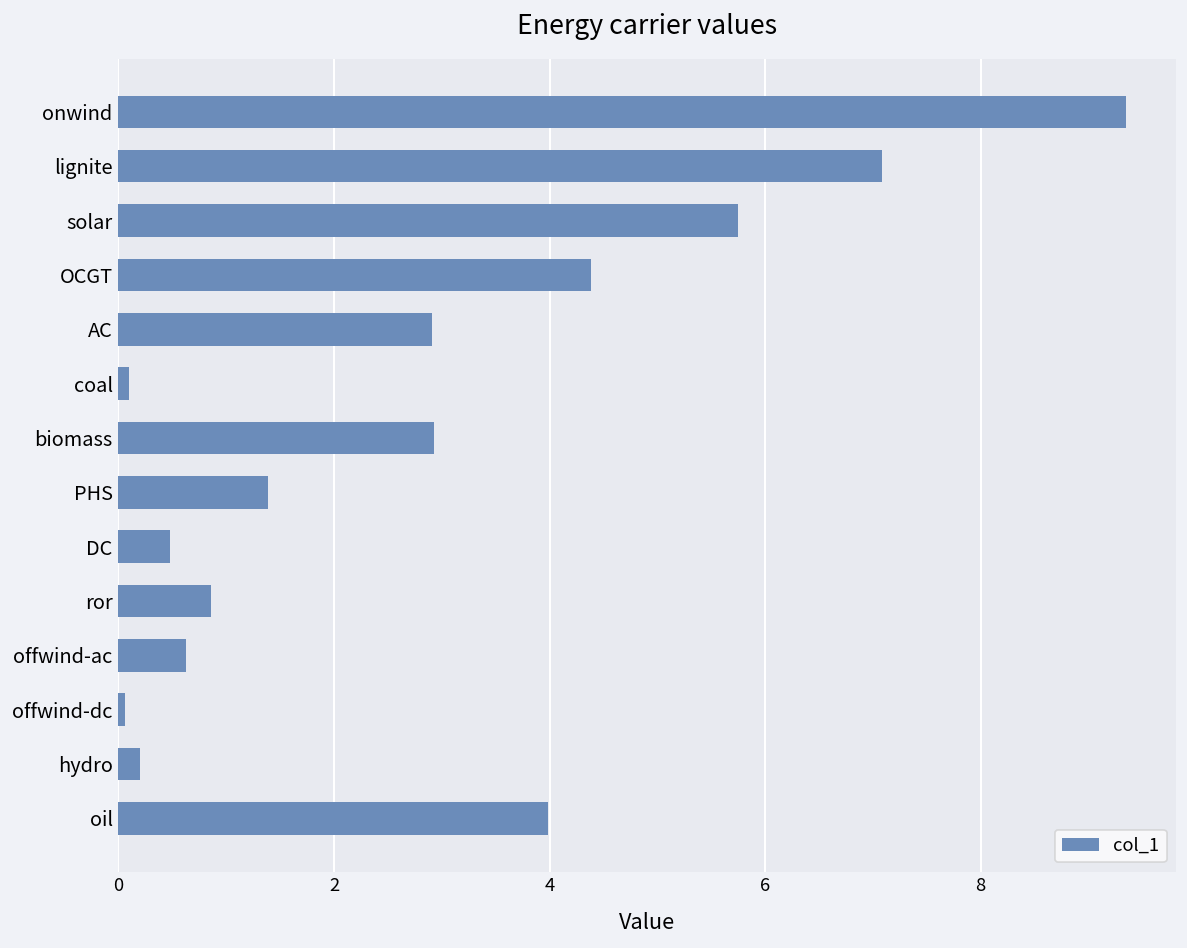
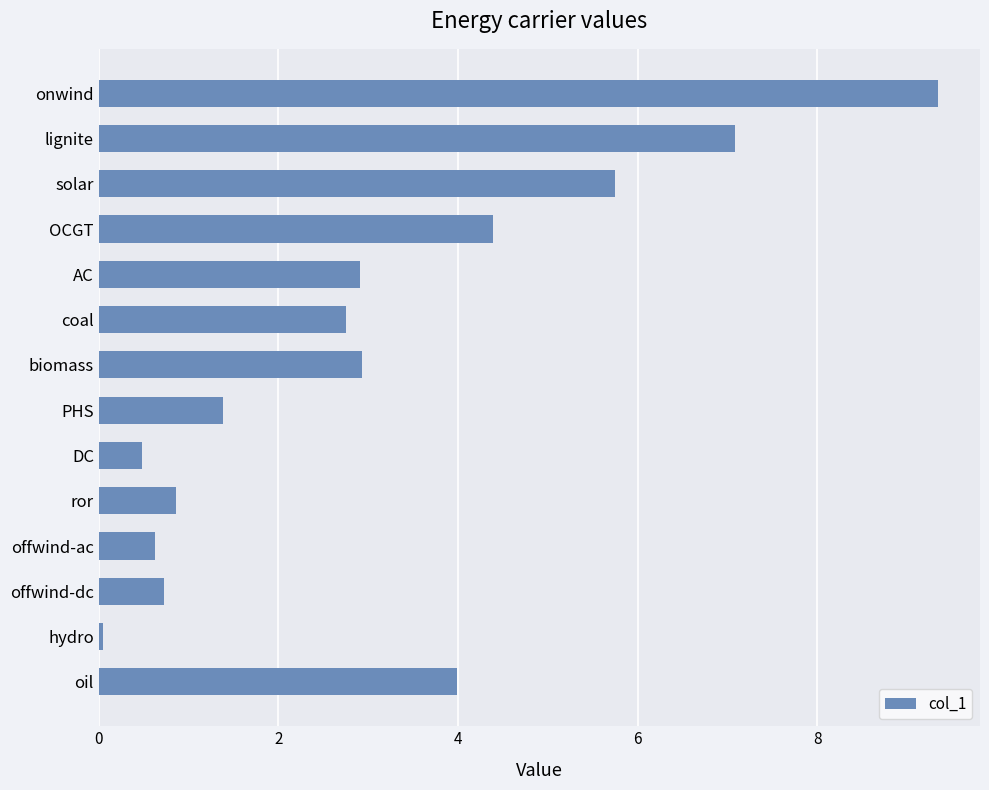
coal: 0.1 -> 2.8
offwind-dc: 0.1 -> 0.7
hydro: 0.2 -> 0.1
